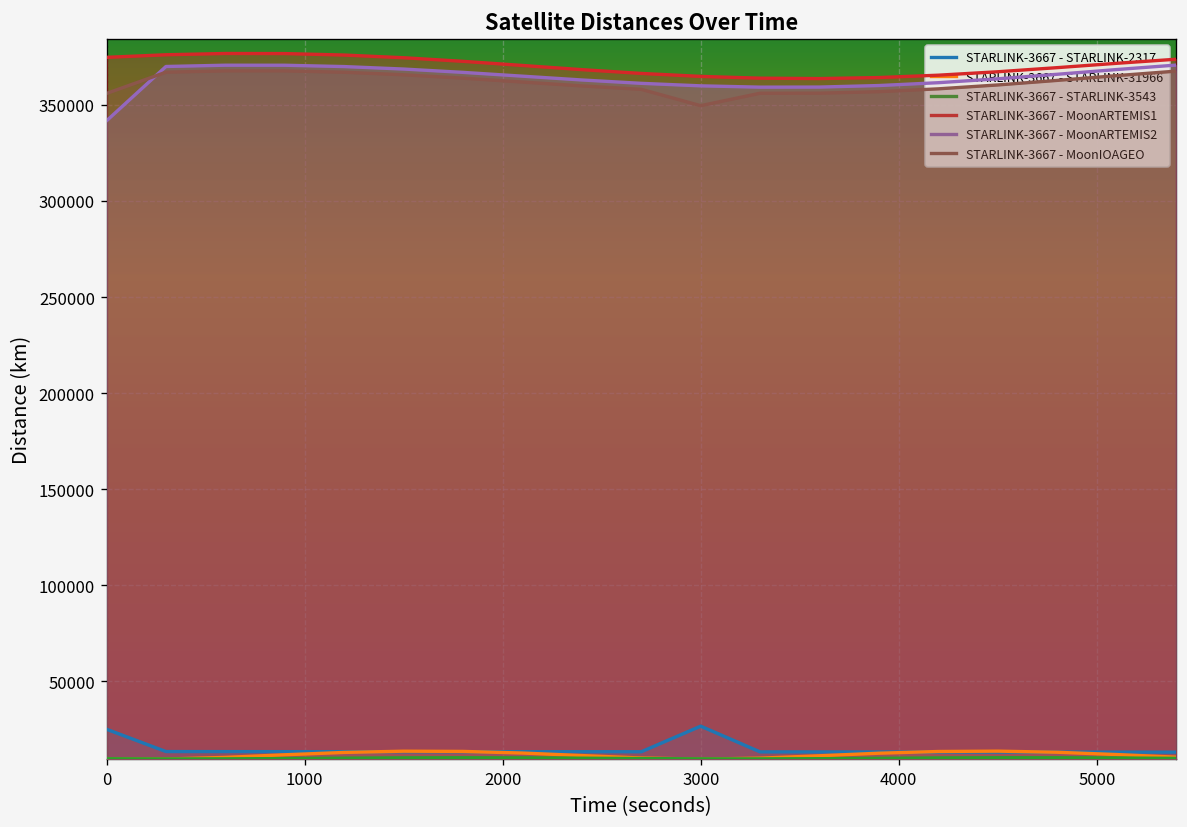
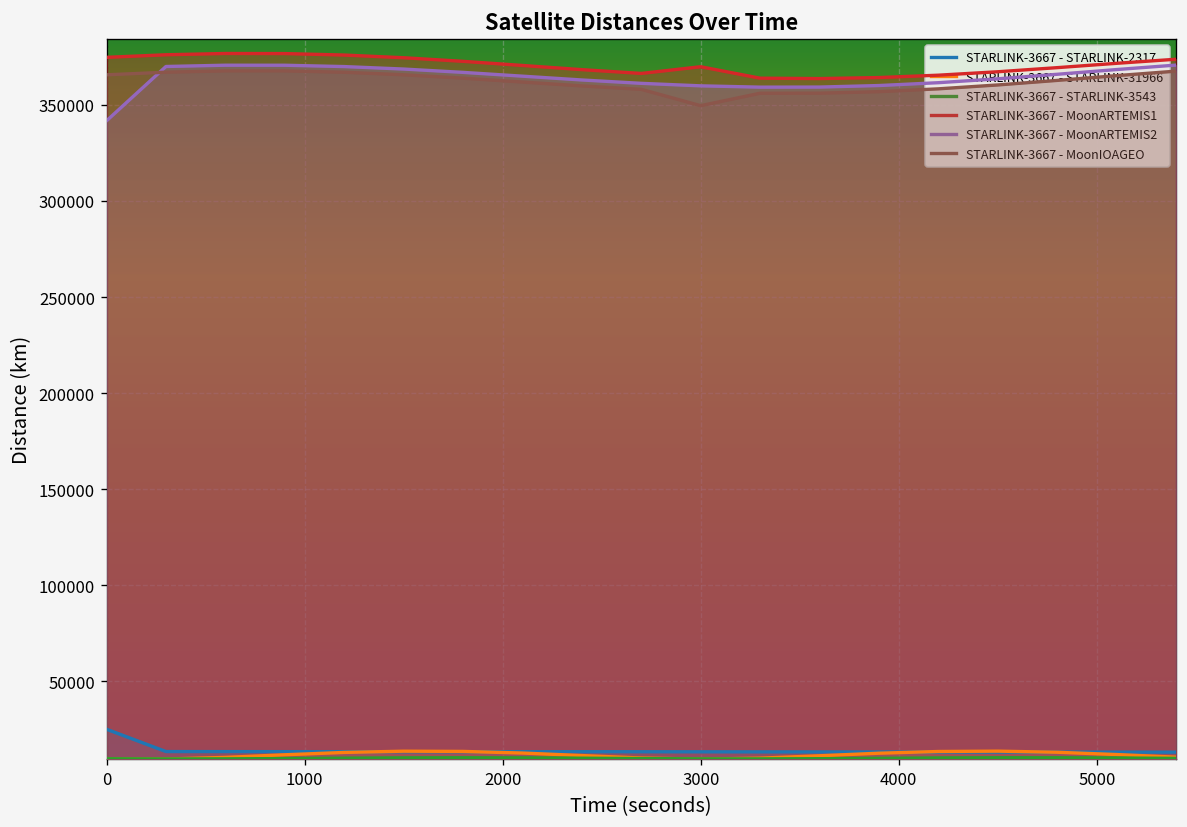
STARLINK-3667 - MoonIOAGEO, 0: 356000 -> 366000
STARLINK-3667 - STARLINK-2317, 3000: 27000 -> 13000
STARLINK-3667 - MoonARTEMIS1, 3000: 365000 -> 370000
